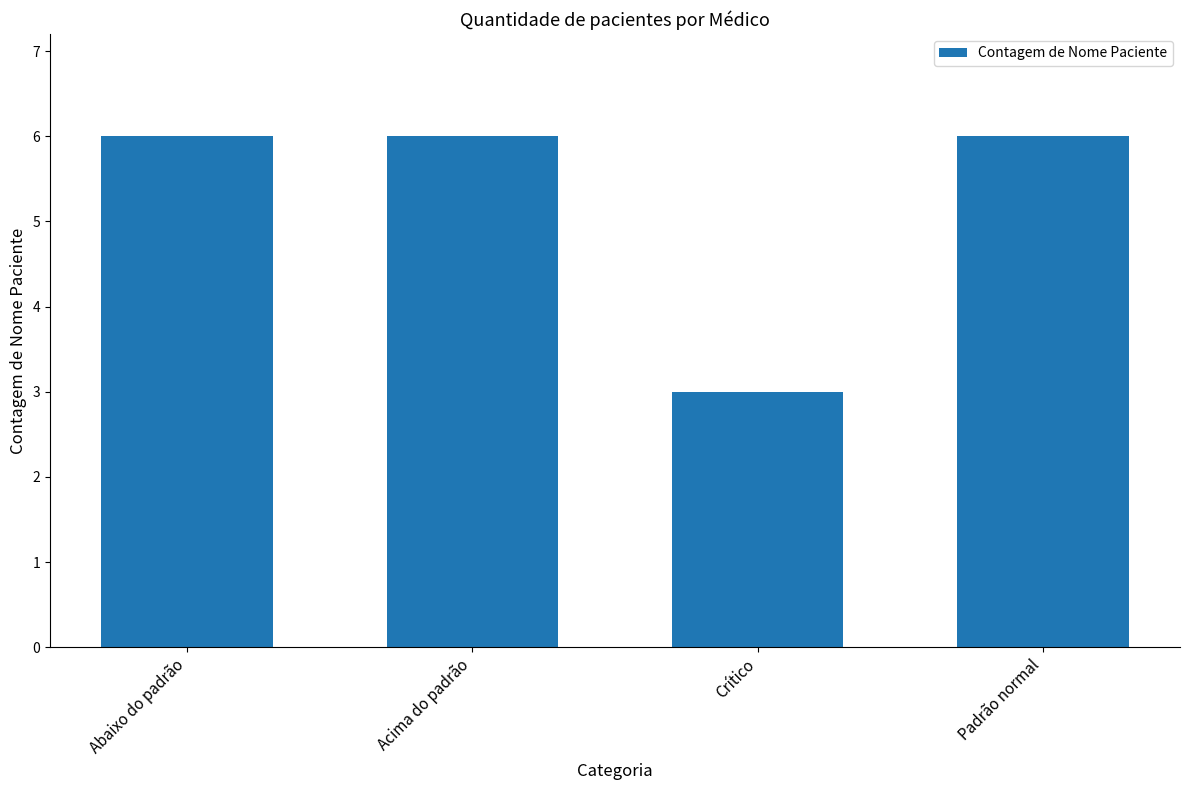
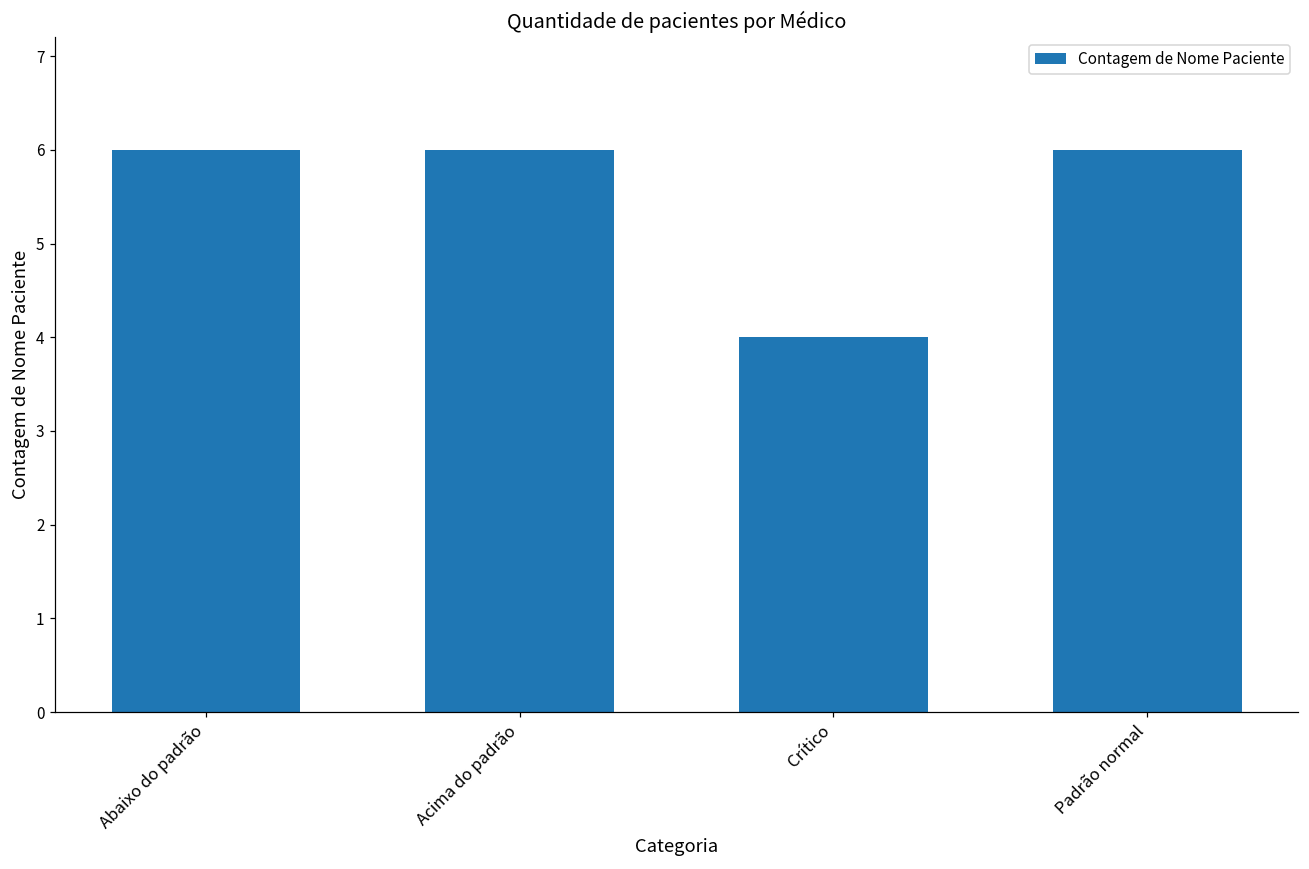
Crítico: 3 -> 4
